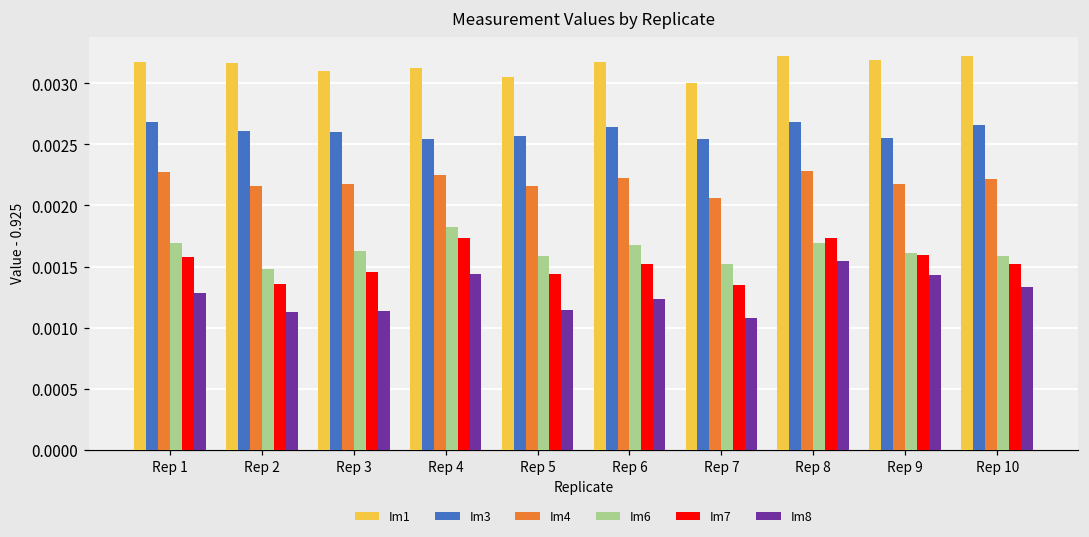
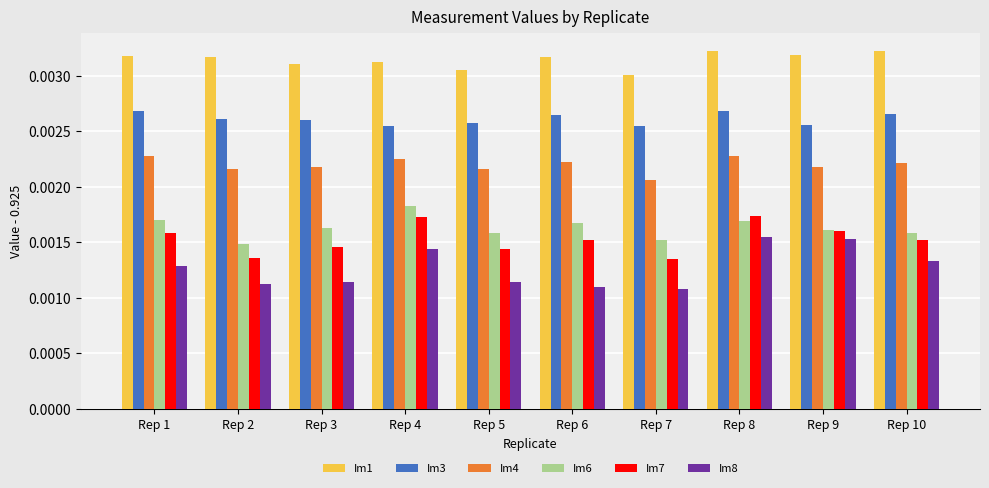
Im8, Rep 6: 0.00124 -> 0.00110
Im8, Rep 9: 0.00143 -> 0.00153
